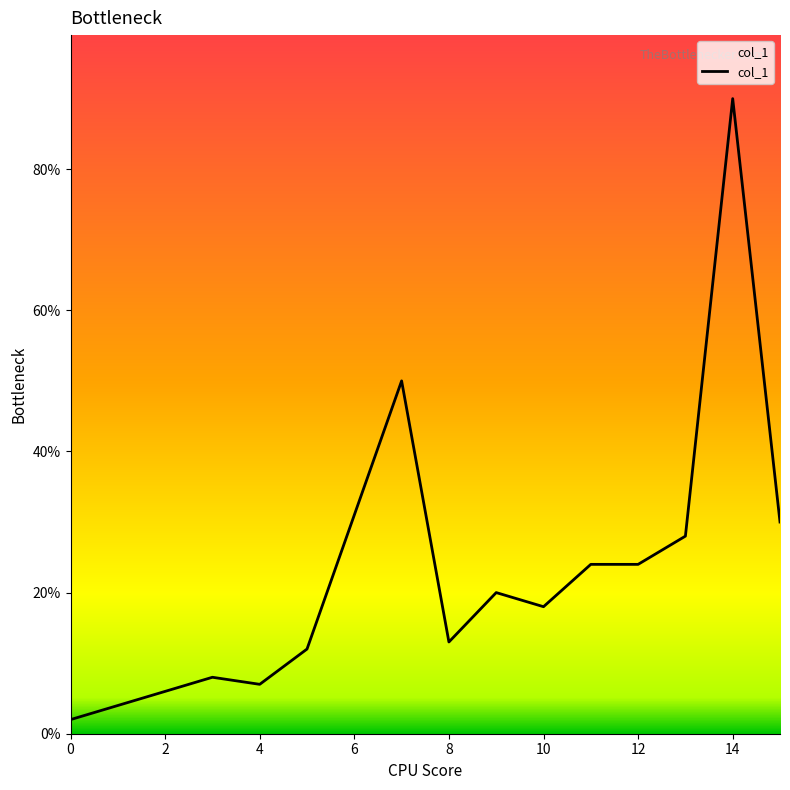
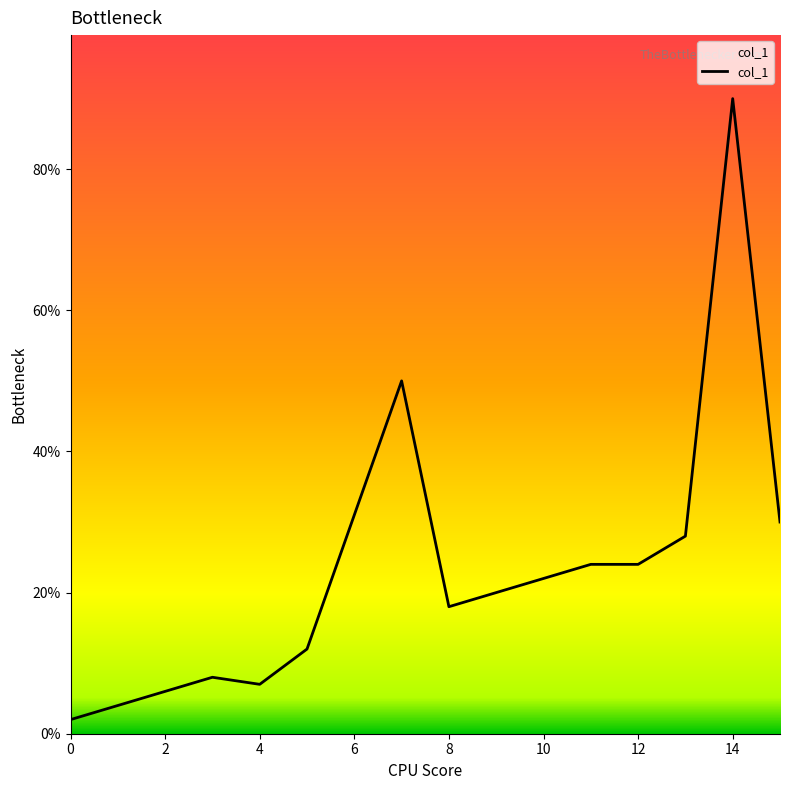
8: 13% -> 18%
10: 18% -> 22%
